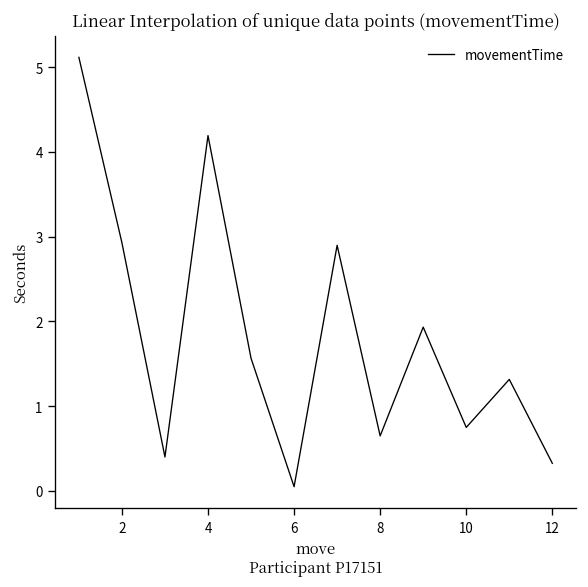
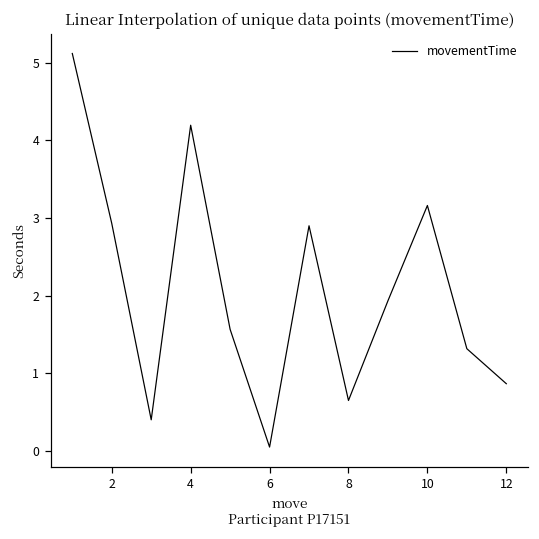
10: 0.8 -> 3.2
12: 0.3 -> 0.9
